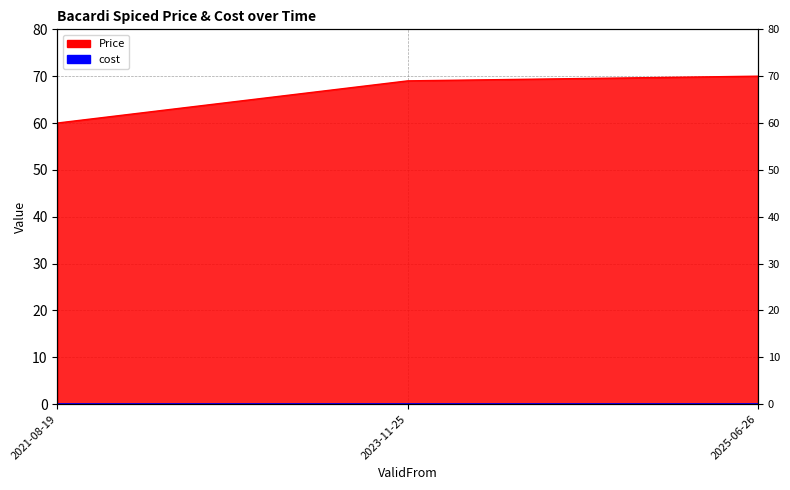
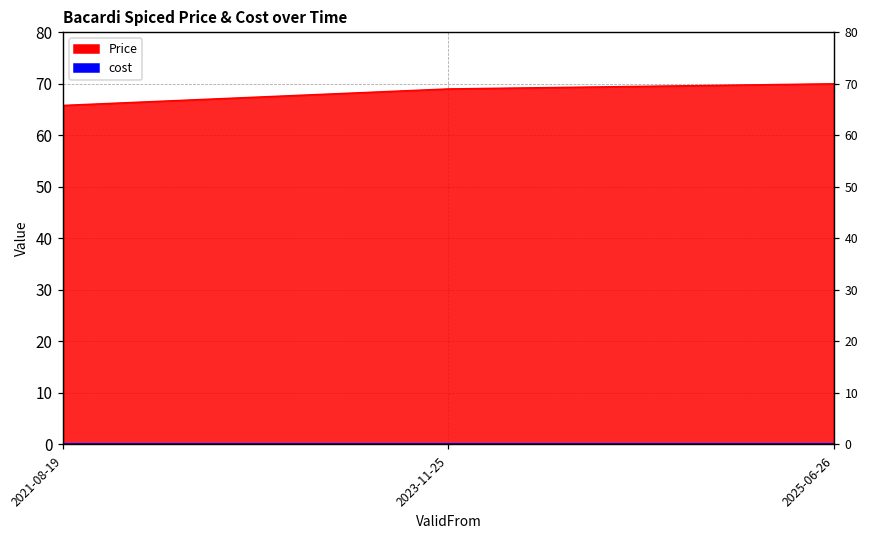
Price, 2021-08-19: 60 -> 66
